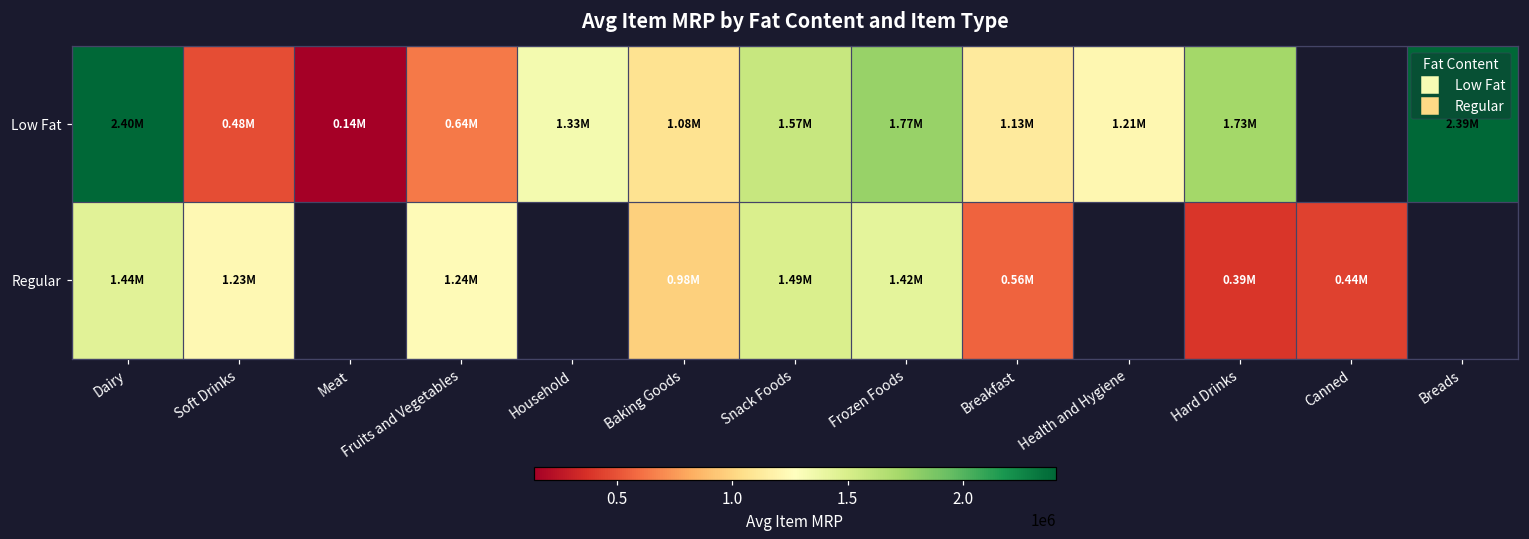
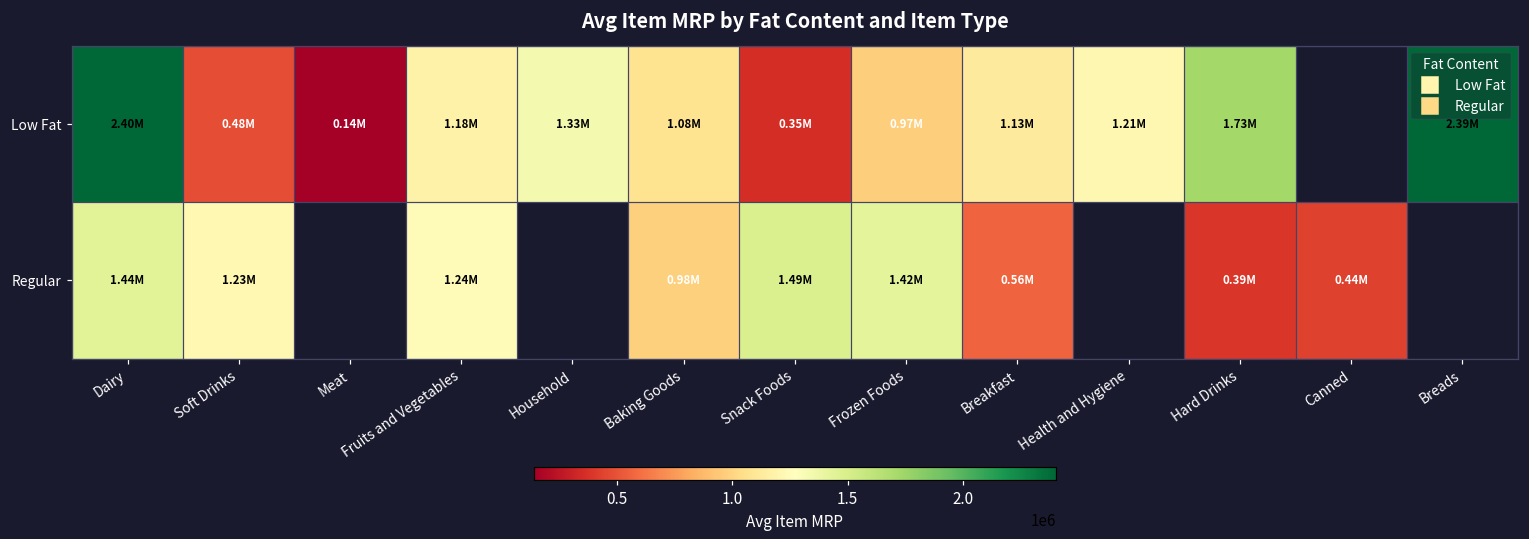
Low Fat, Fruits and Vegetables: 0.64M -> 1.18M
Low Fat, Snack Foods: 1.57M -> 0.35M
Low Fat, Frozen Foods: 1.77M -> 0.97M
